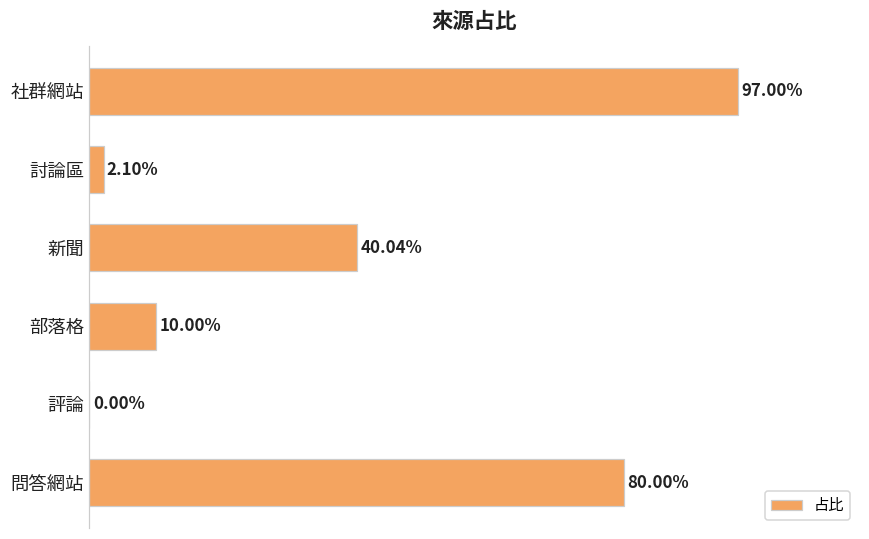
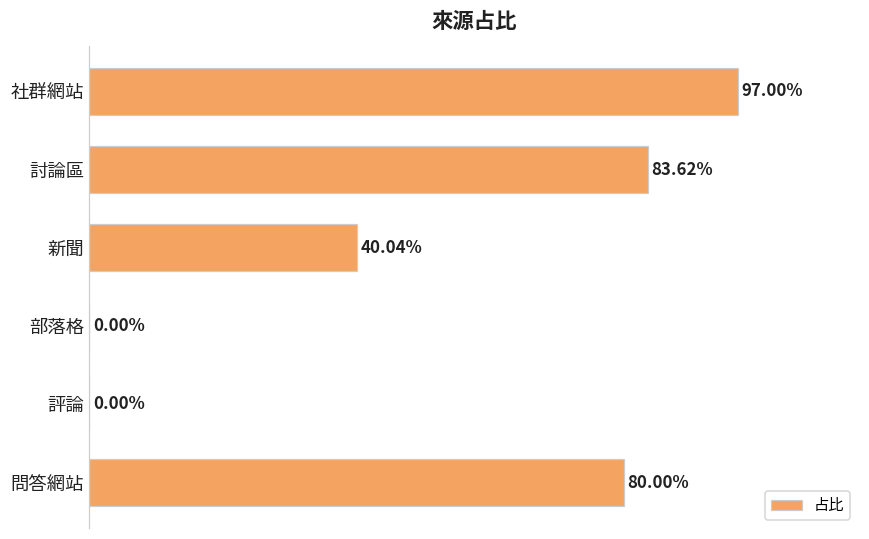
討論區: 2.10% -> 83.62%
部落格: 10.00% -> 0.00%
